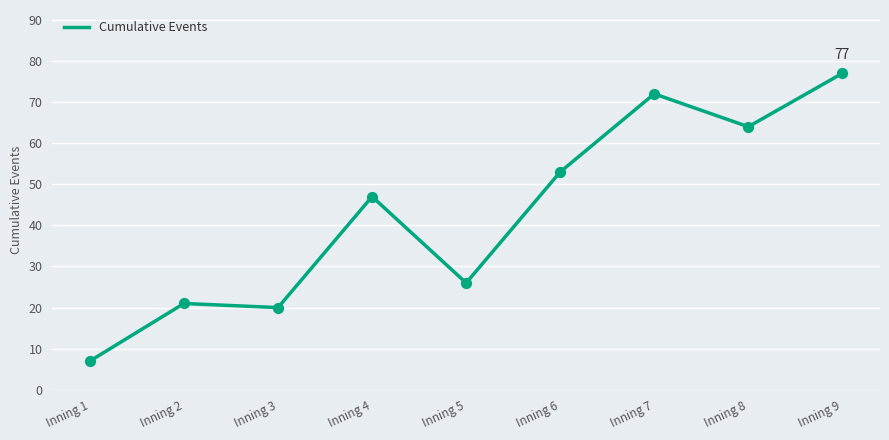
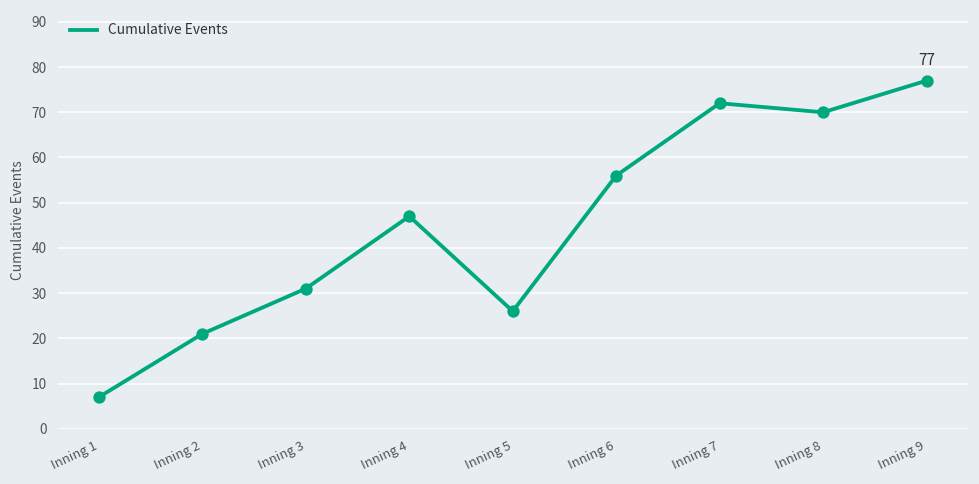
Inning 3: 20 -> 31
Inning 6: 53 -> 56
Inning 8: 64 -> 70
